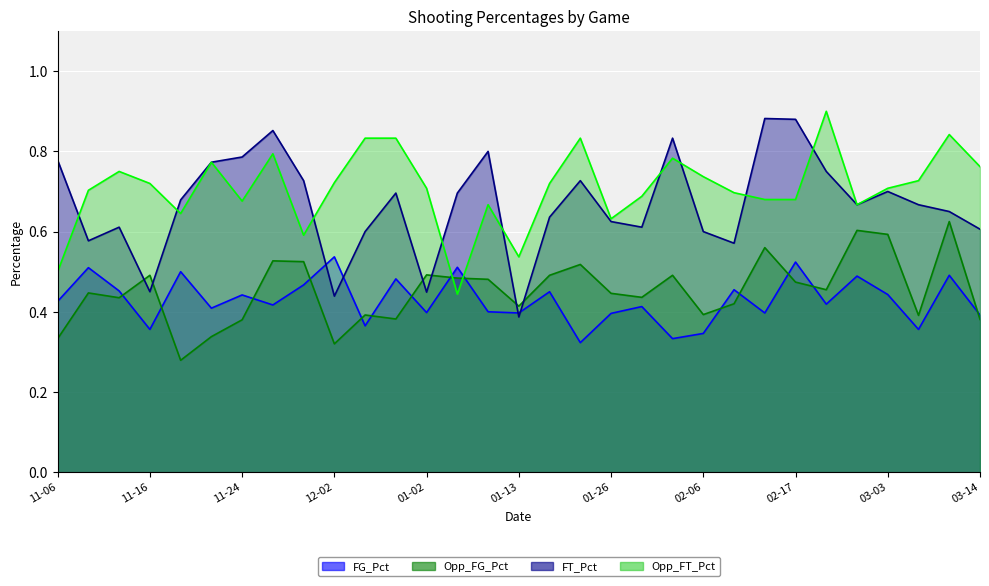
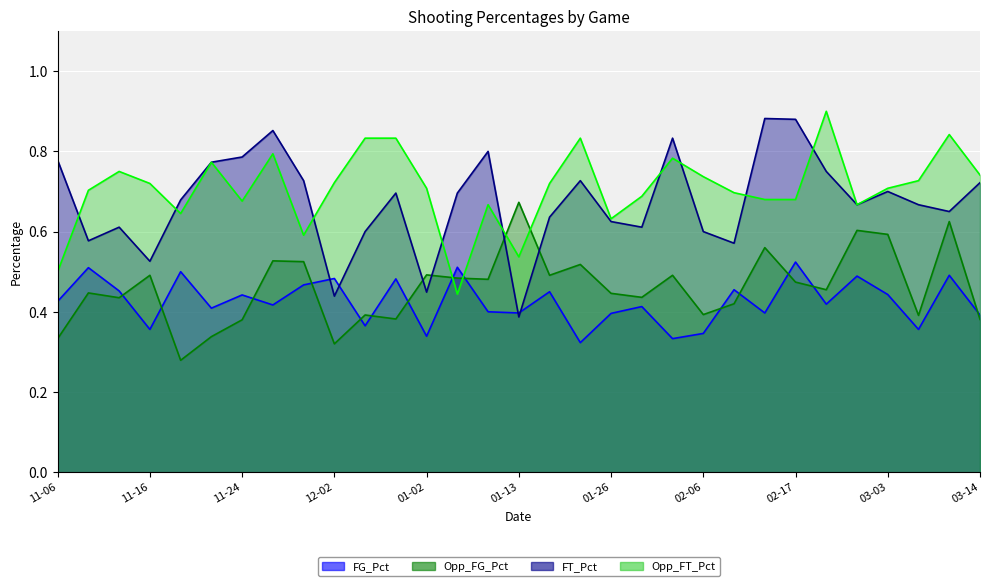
FT_Pct, 11-16: 0.45 -> 0.53
FG_Pct, 12-02: 0.54 -> 0.48
FG_Pct, 01-02: 0.40 -> 0.34
Opp_FG_Pct, 01-13: 0.41 -> 0.67
FT_Pct, 03-14: 0.61 -> 0.72
Opp_FT_Pct, 03-14: 0.76 -> 0.74
